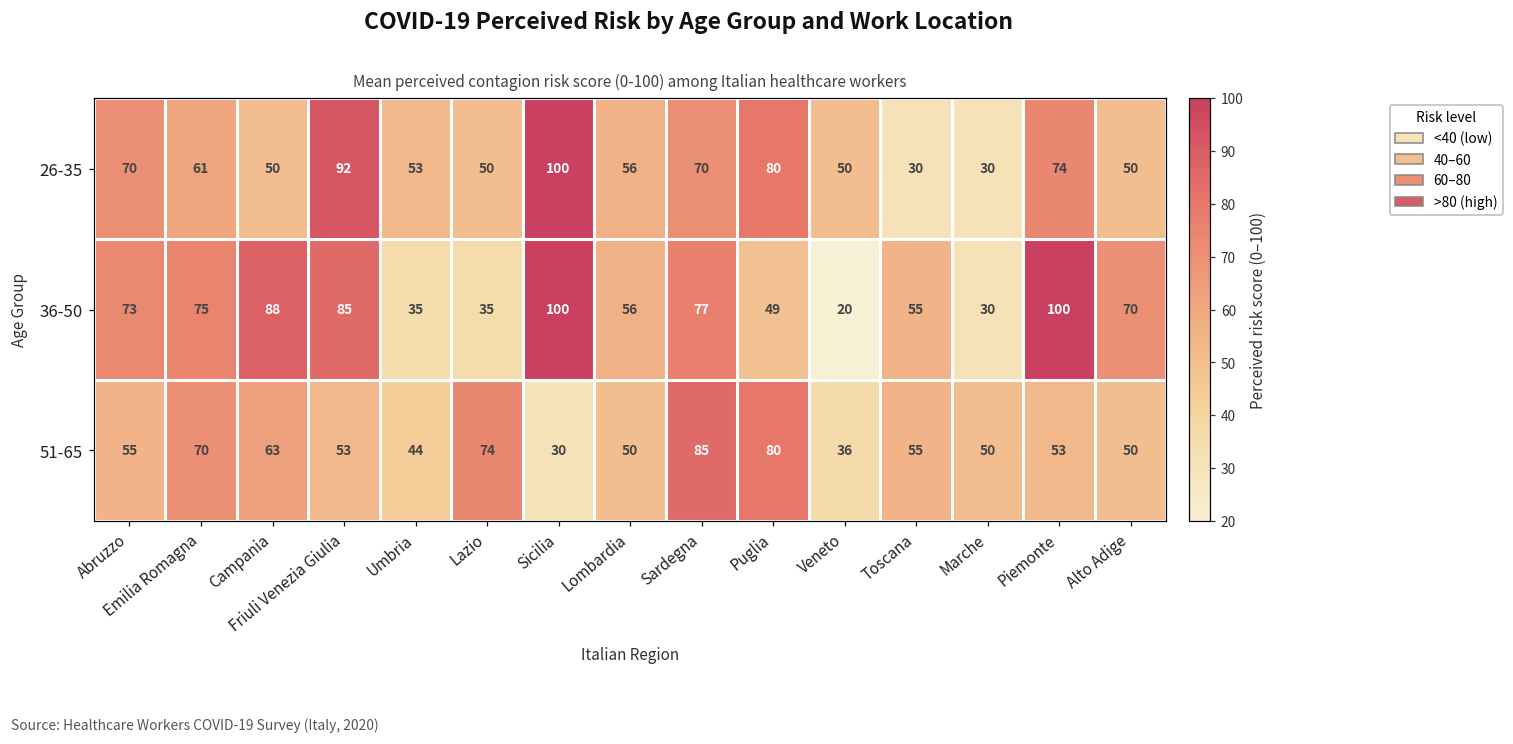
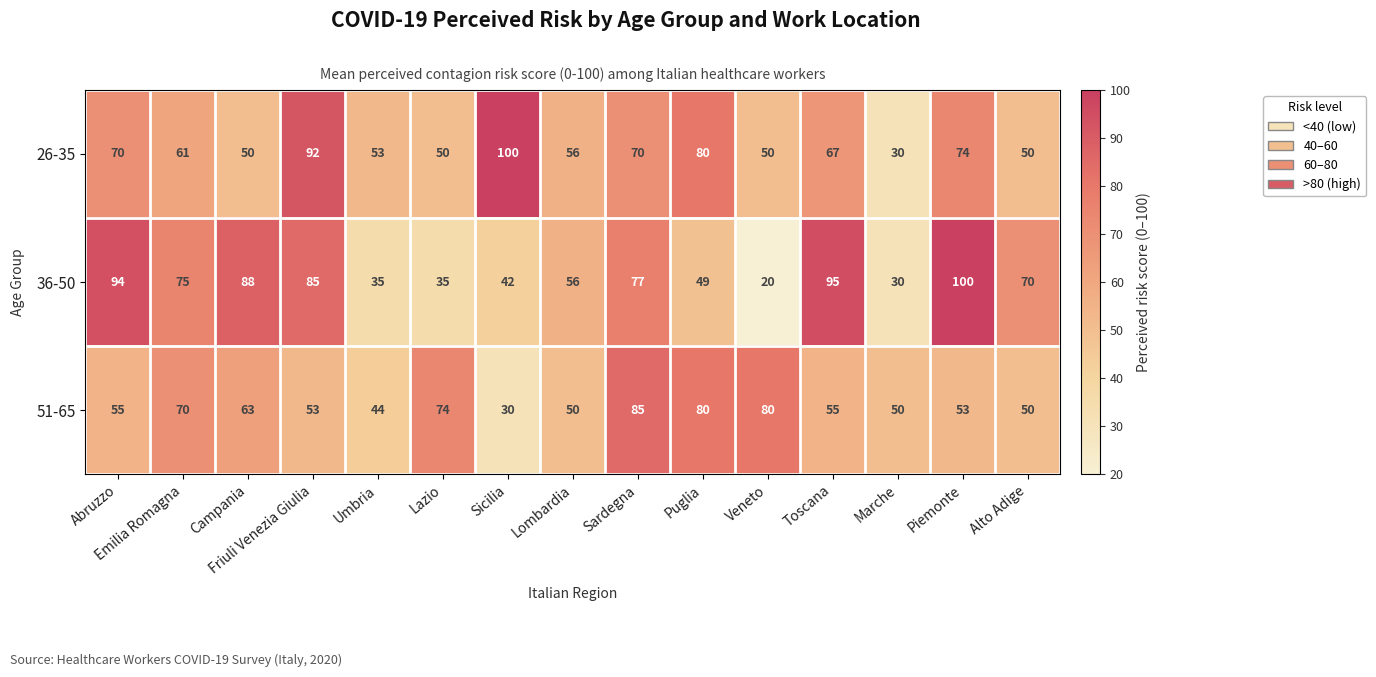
26-35, Toscana: 30 -> 67
36-50, Abruzzo: 73 -> 94
36-50, Sicilia: 100 -> 42
36-50, Toscana: 55 -> 95
51-65, Veneto: 36 -> 80
